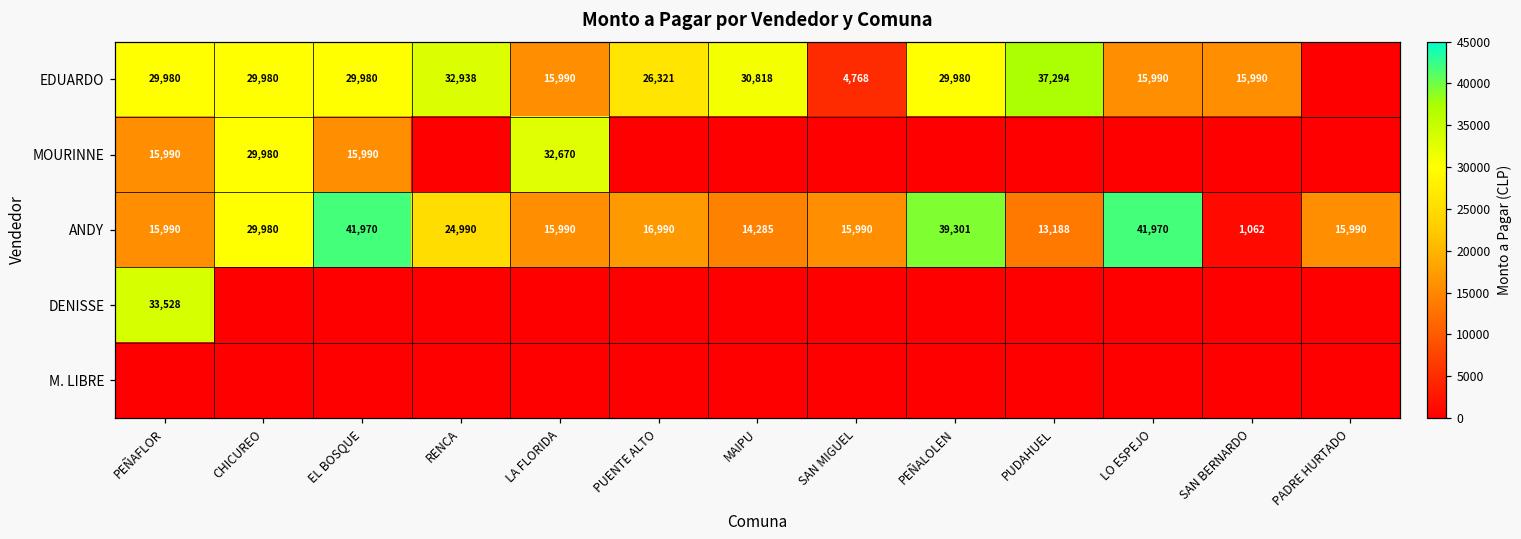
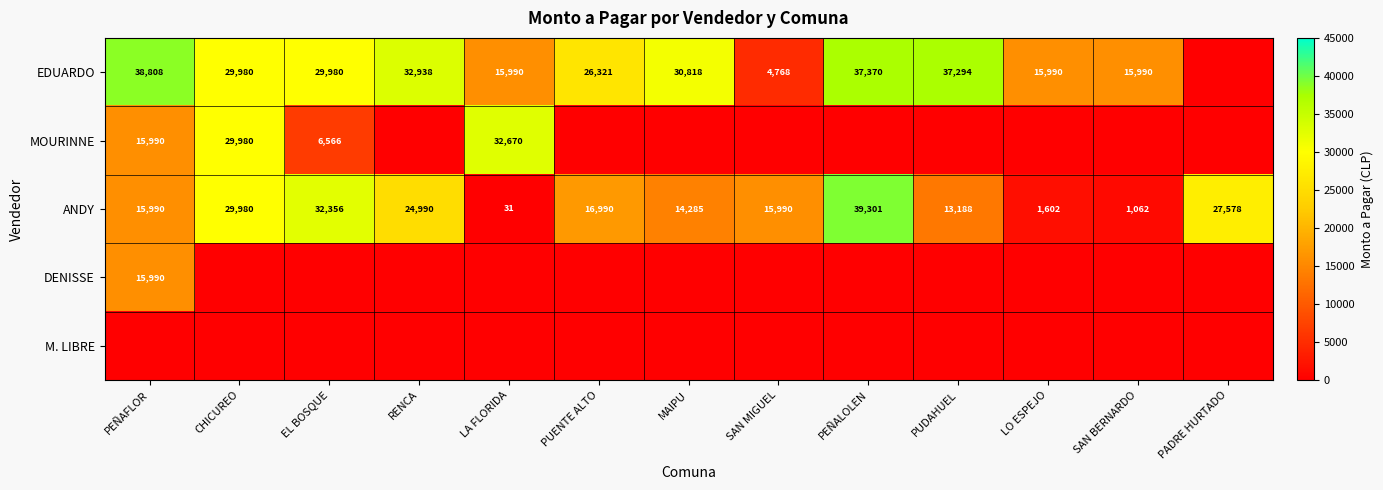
EDUARDO, PEÑAFLOR: 29,980 -> 38,808
EDUARDO, PEÑALOLEN: 29,980 -> 37,370
MOURINNE, EL BOSQUE: 15,990 -> 6,566
ANDY, EL BOSQUE: 41,970 -> 32,356
ANDY, LA FLORIDA: 15,990 -> 31
ANDY, LO ESPEJO: 41,970 -> 1,602
ANDY, PADRE HURTADO: 15,990 -> 27,578
DENISSE, PEÑAFLOR: 33,528 -> 15,990
